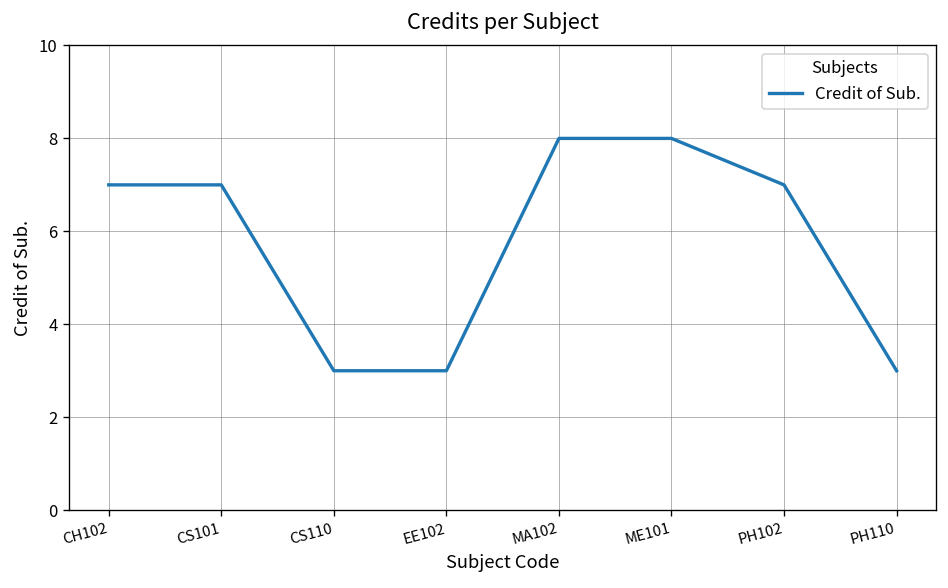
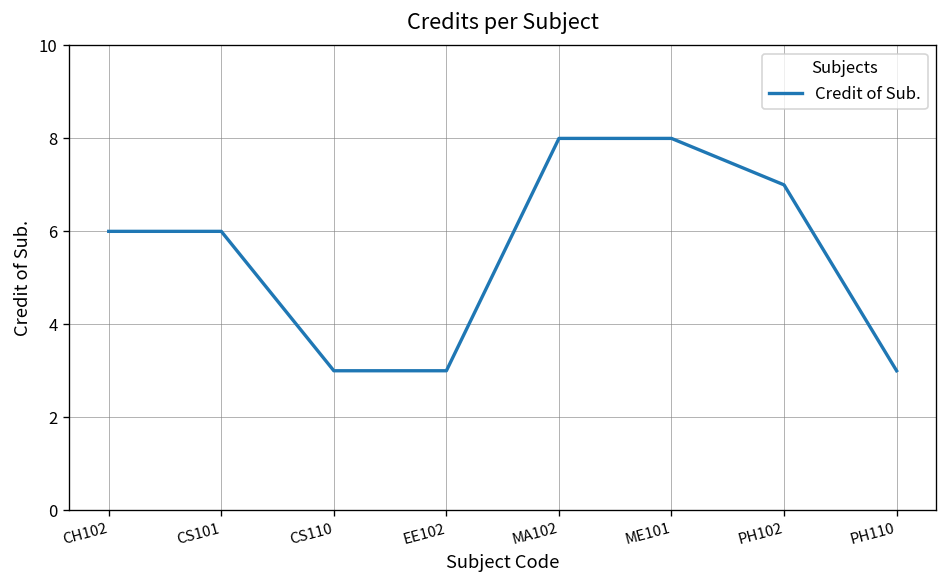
CH102: 7 -> 6
CS101: 7 -> 6
